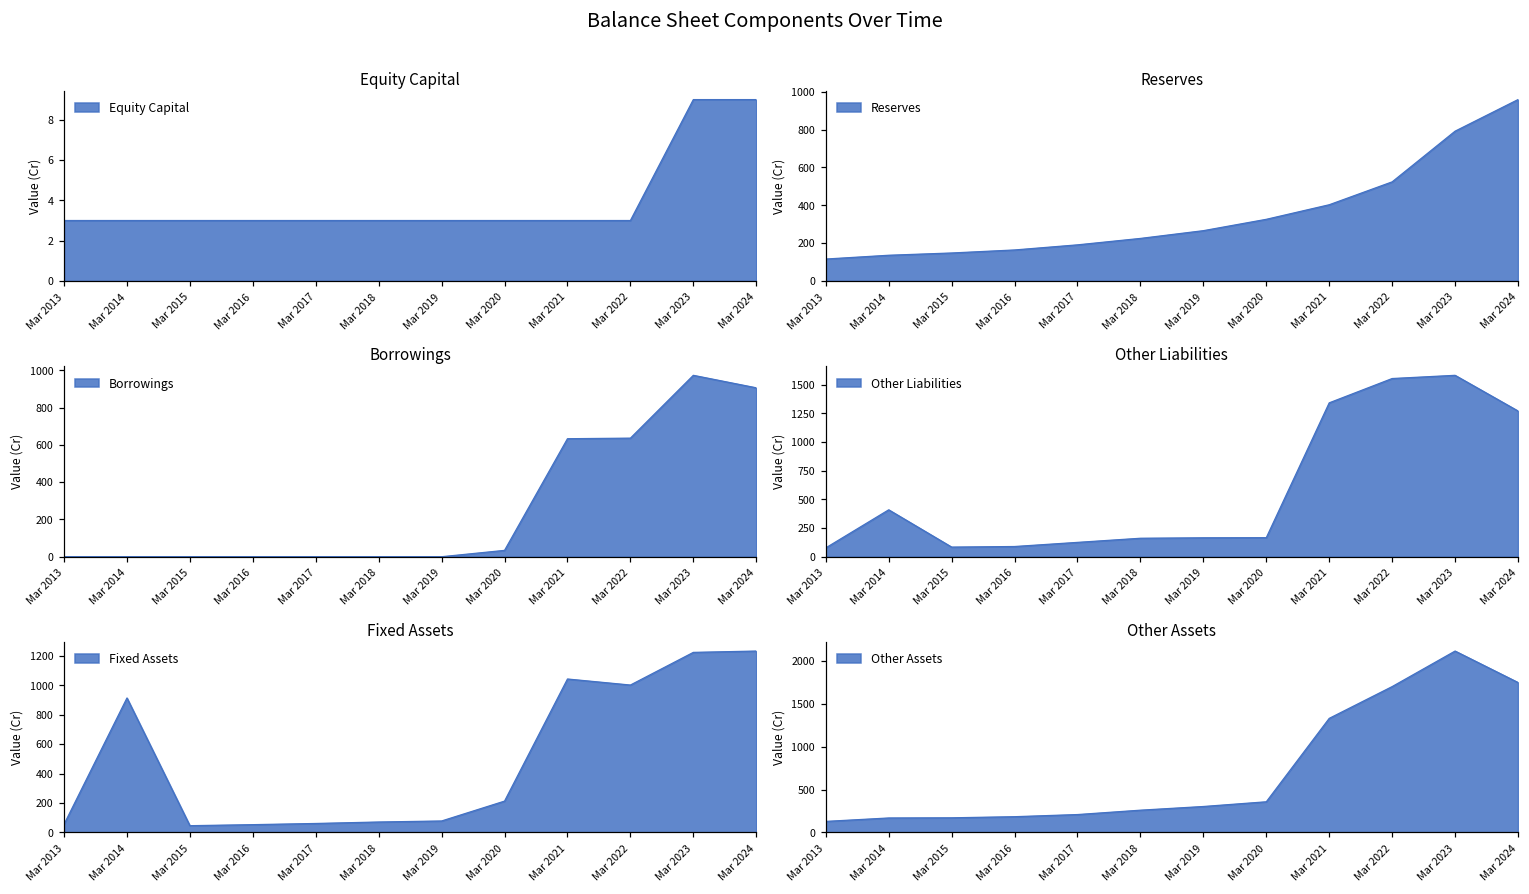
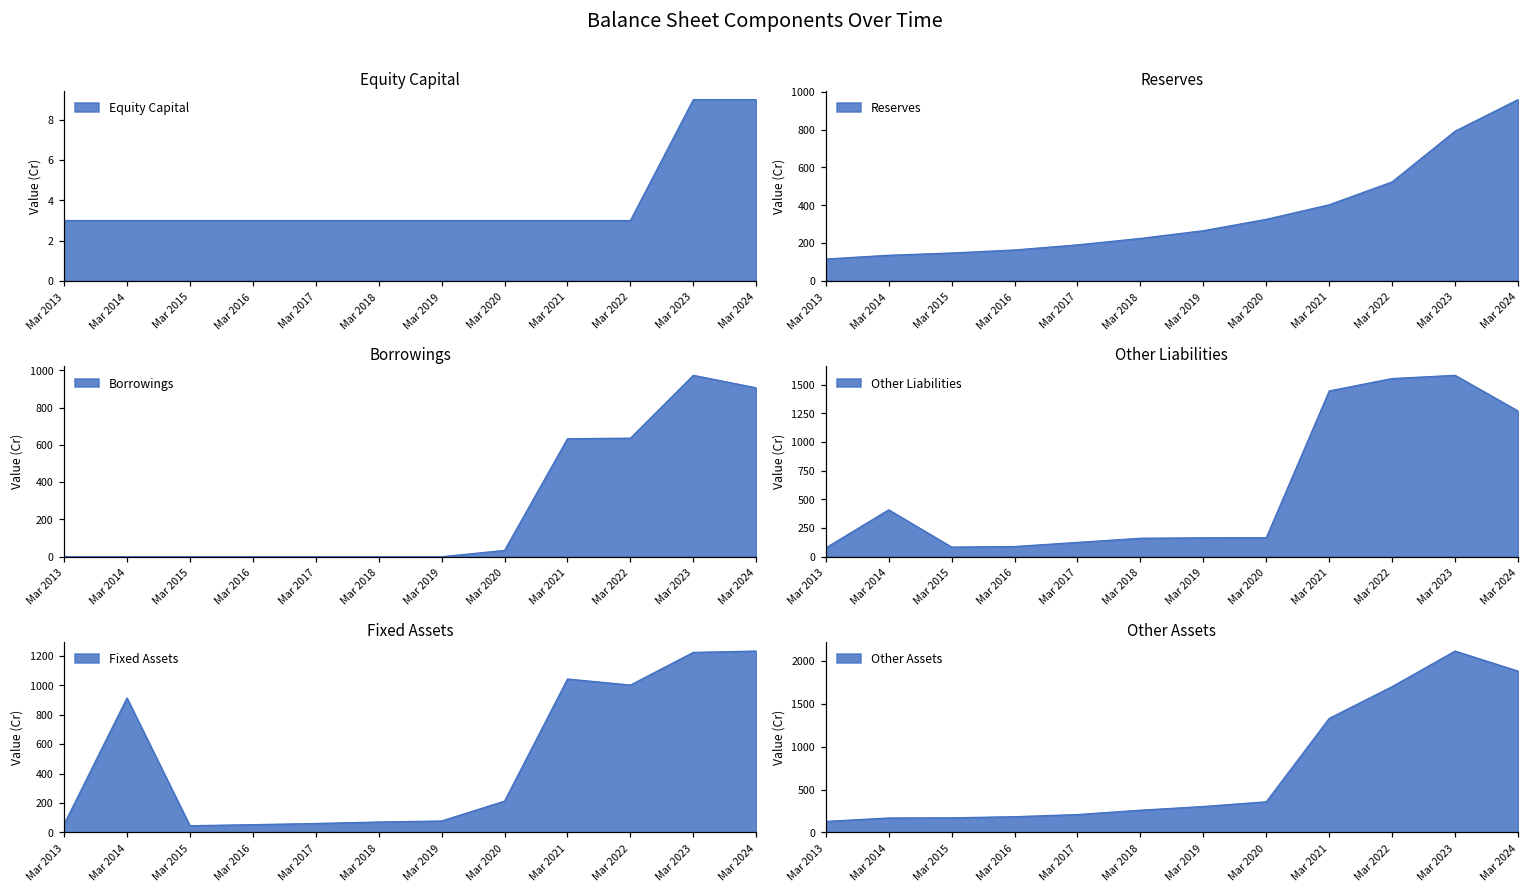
Other Liabilities, Mar 2021: 1340 -> 1450
Other Assets, Mar 2024: 1800 -> 1900
